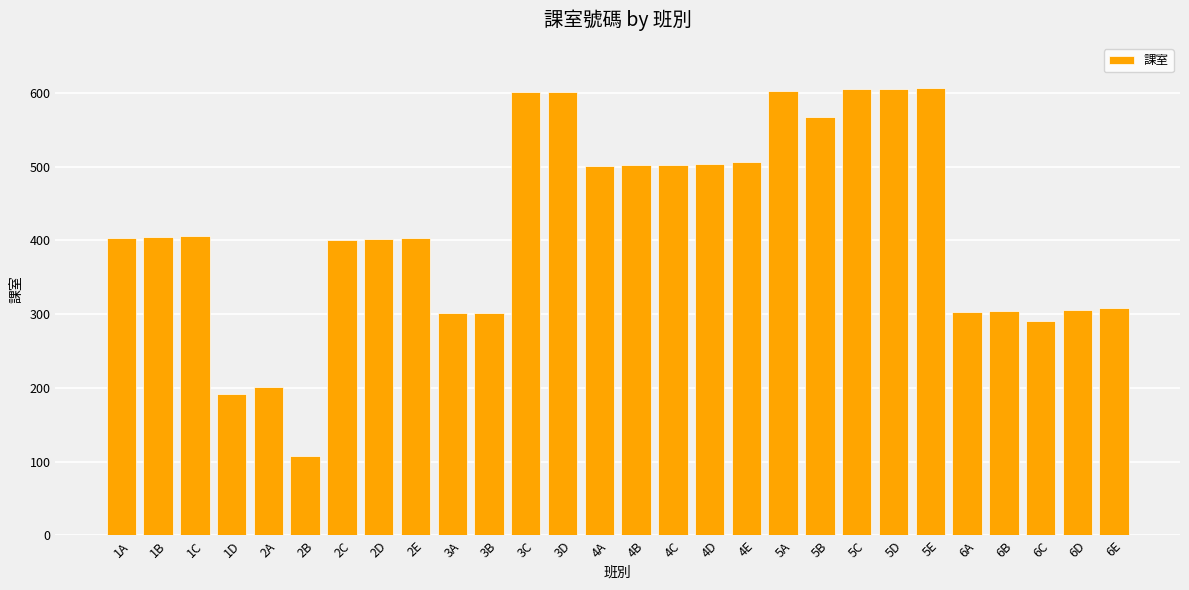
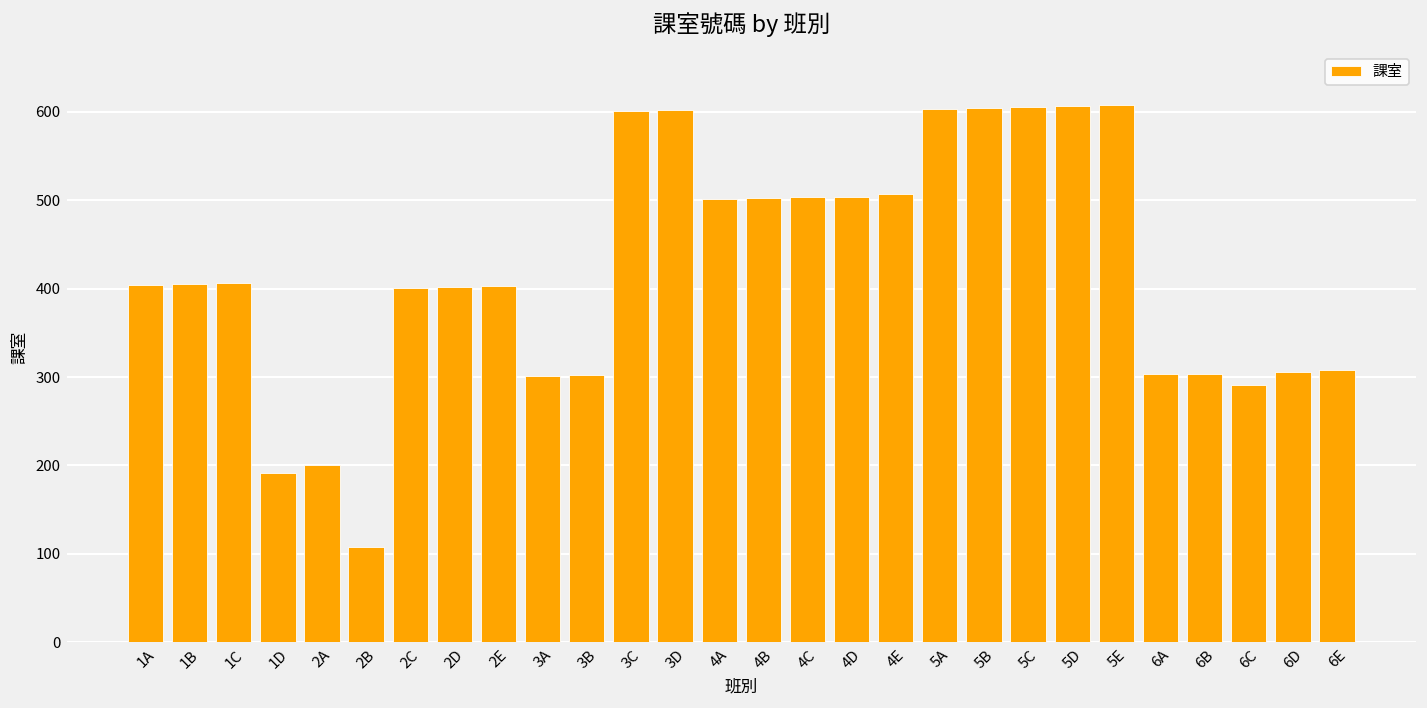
5B: 570 -> 600
